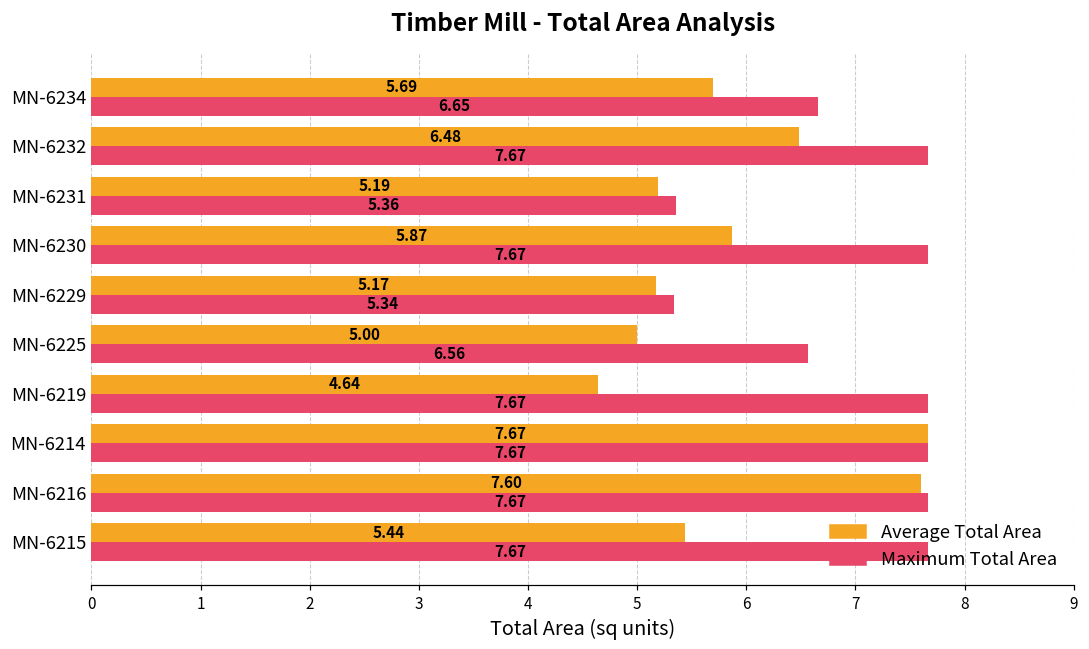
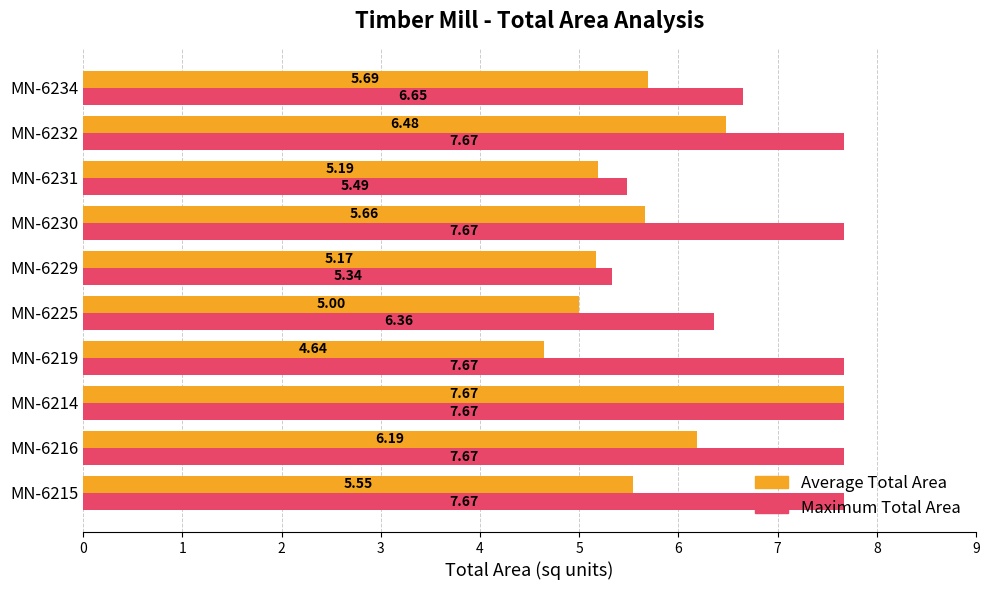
Maximum Total Area, MN-6231: 5.36 -> 5.49
Average Total Area, MN-6230: 5.87 -> 5.66
Maximum Total Area, MN-6225: 6.56 -> 6.36
Average Total Area, MN-6216: 7.60 -> 6.19
Average Total Area, MN-6215: 5.44 -> 5.55
